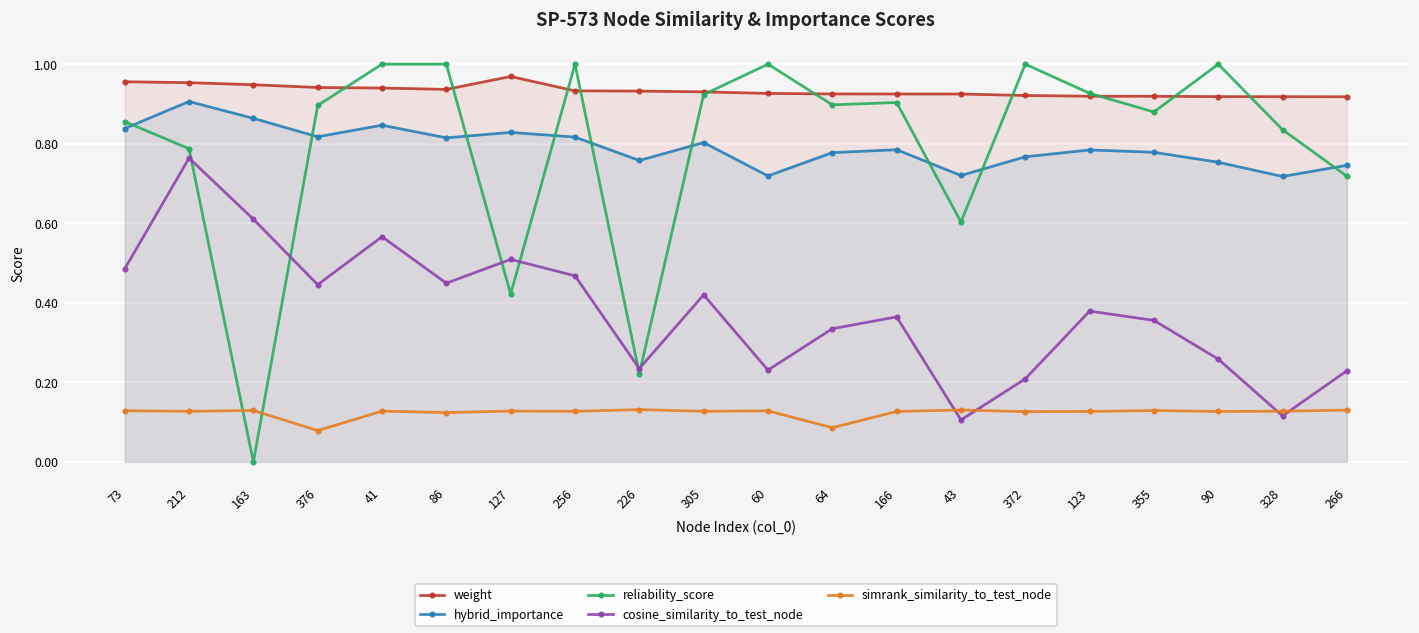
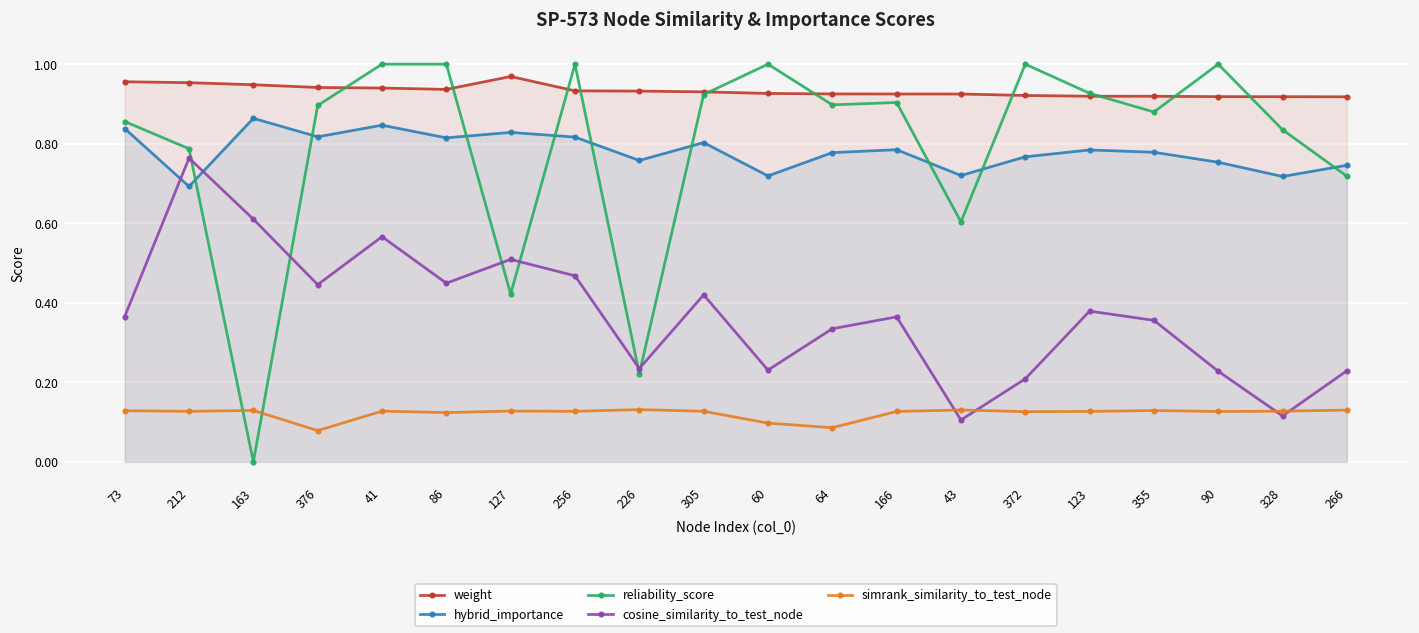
cosine_similarity_to_test_node, 73: 0.49 -> 0.37
hybrid_importance, 212: 0.91 -> 0.69
simrank_similarity_to_test_node, 60: 0.13 -> 0.10
cosine_similarity_to_test_node, 90: 0.26 -> 0.23
